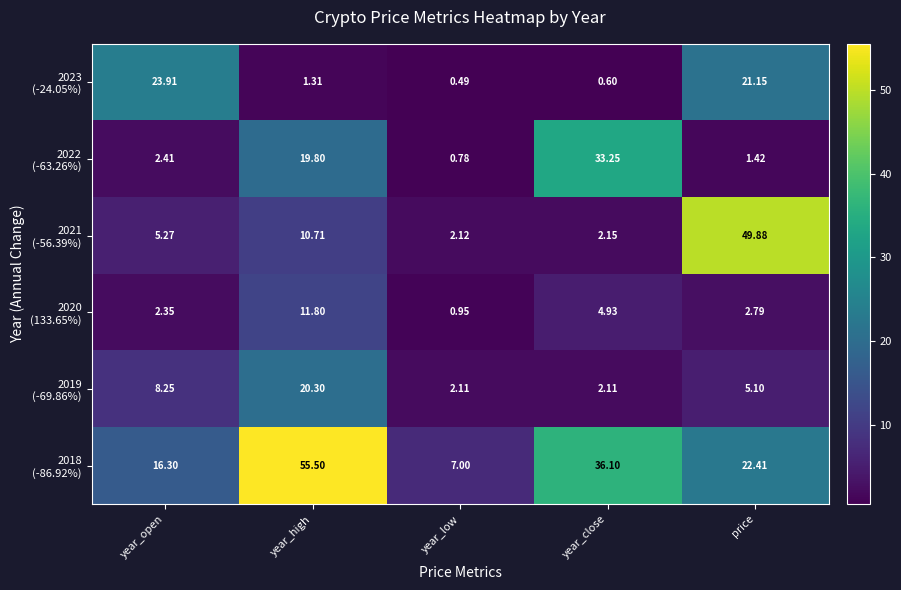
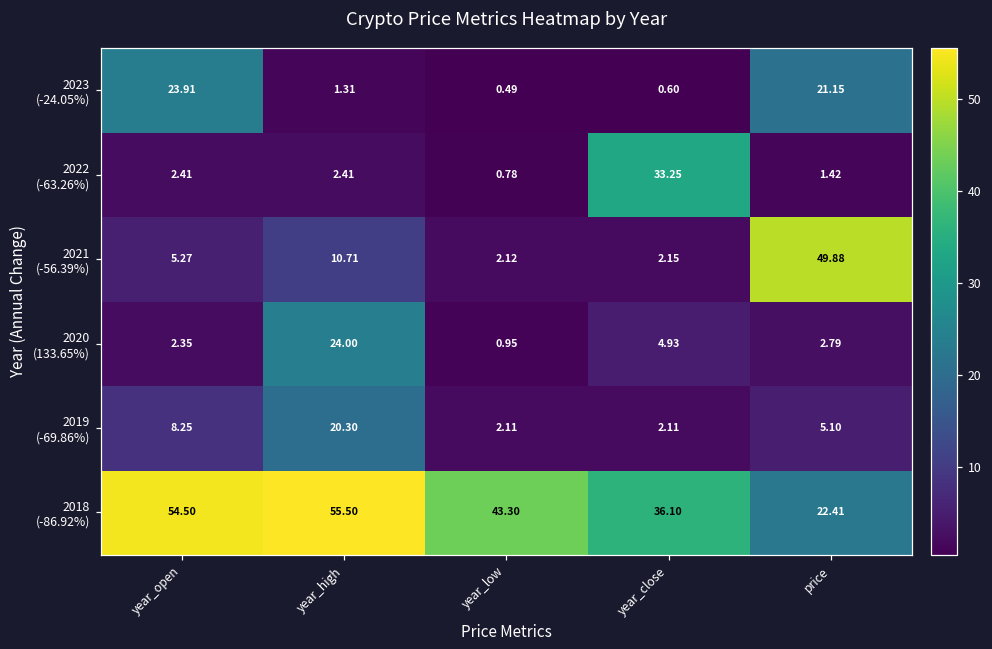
2022 (-63.26%), year_high: 19.80 -> 2.41
2020 (133.65%), year_high: 11.80 -> 24.00
2018 (-86.92%), year_open: 16.30 -> 54.50
2018 (-86.92%), year_low: 7.00 -> 43.30
